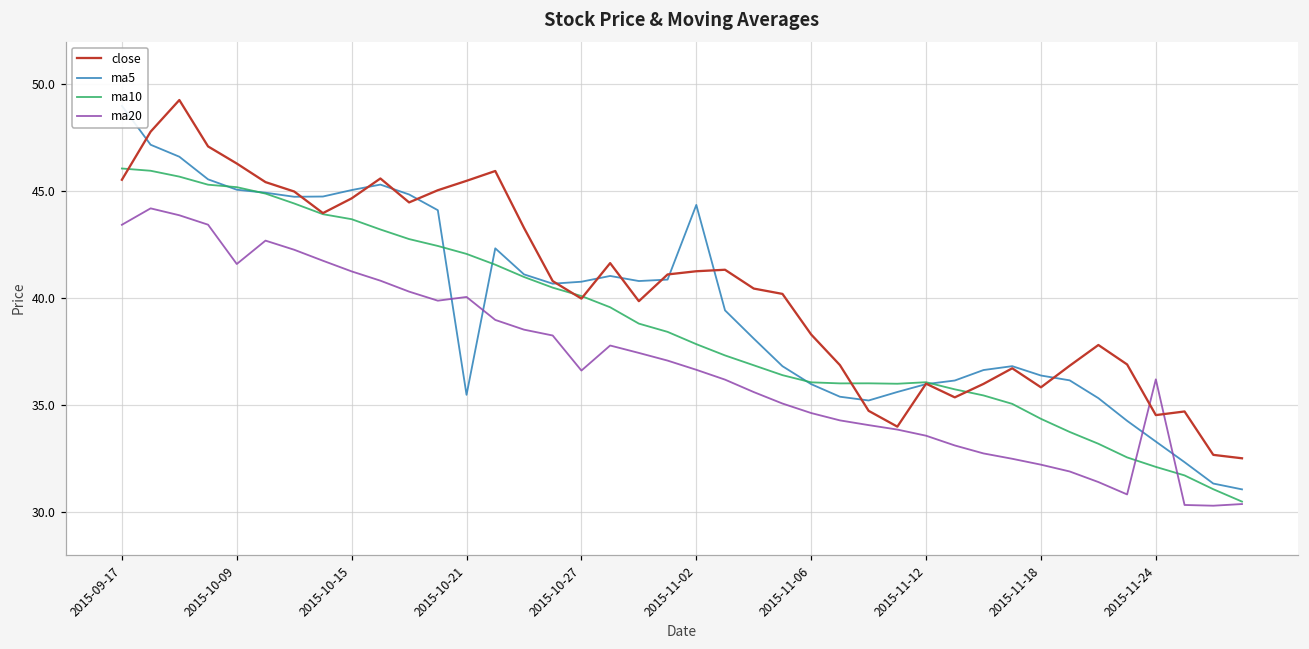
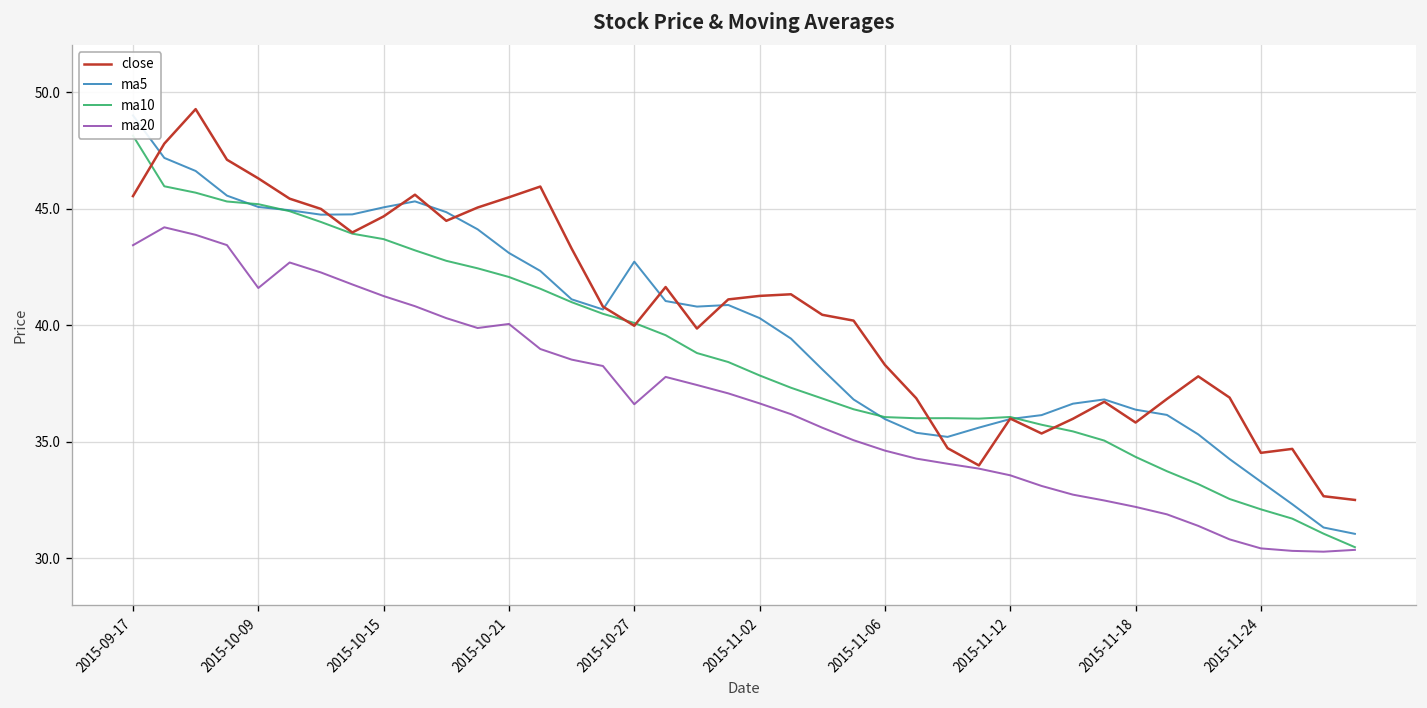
ma10, 2015-09-17: 46.1 -> 48.1
ma5, 2015-10-21: 35.5 -> 43.1
ma5, 2015-10-27: 40.8 -> 42.7
ma5, 2015-11-02: 44.4 -> 40.3
ma20, 2015-11-24: 36.2 -> 30.4
